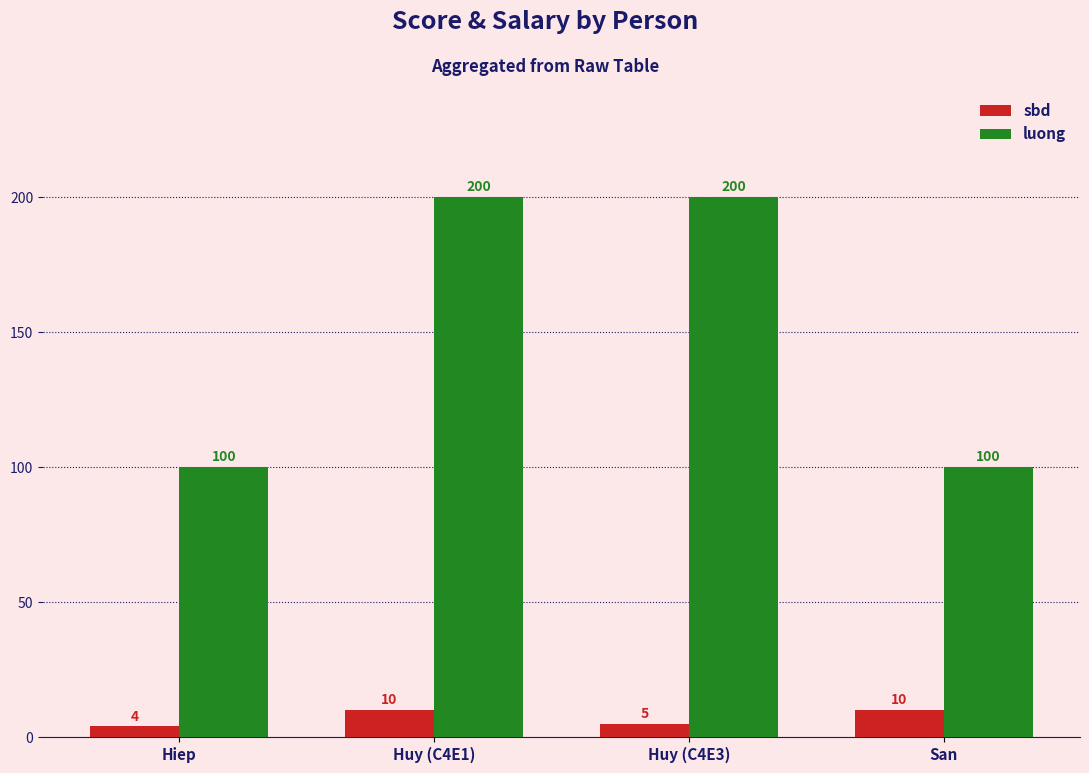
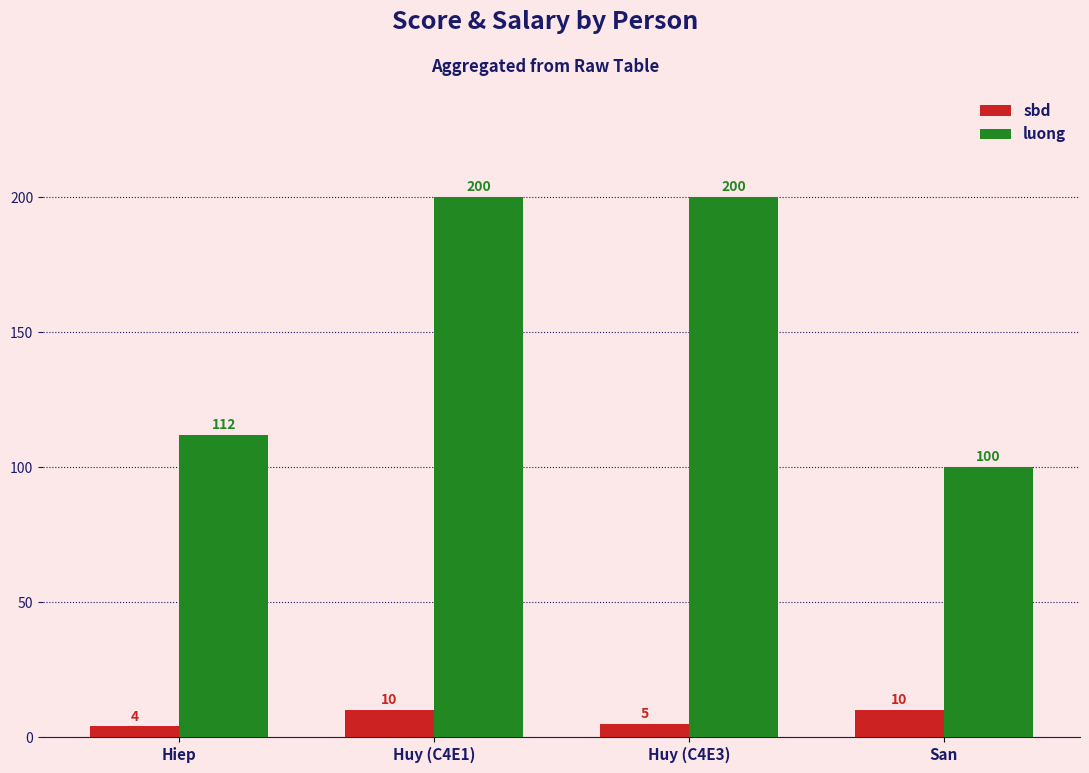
luong, Hiep: 100 -> 112
